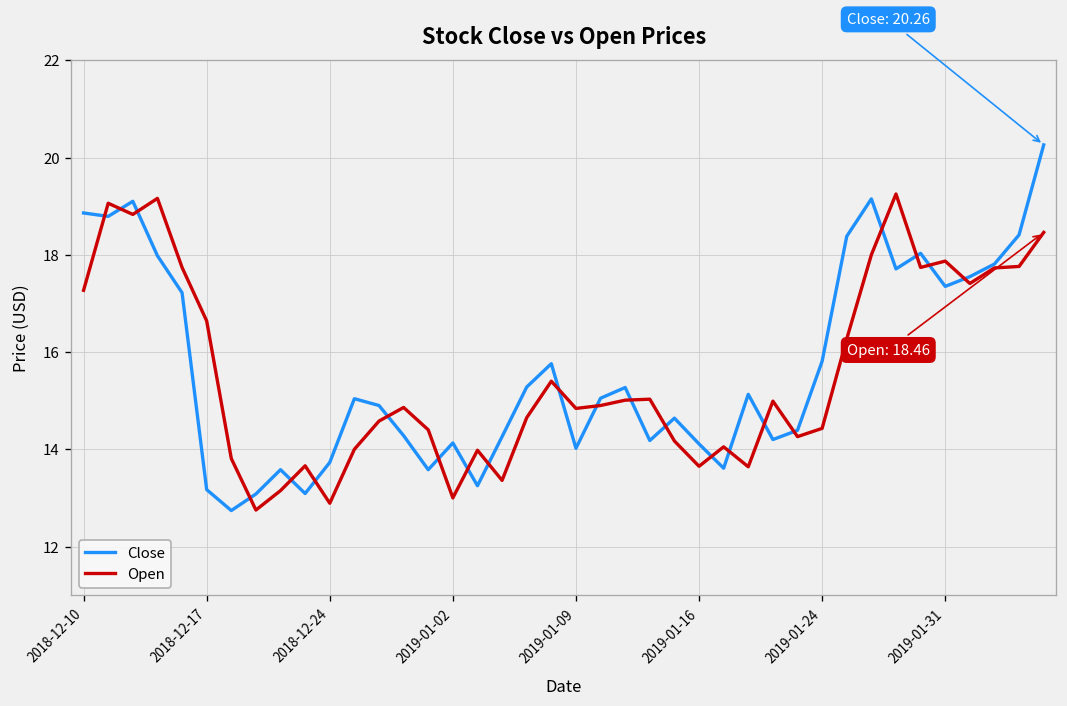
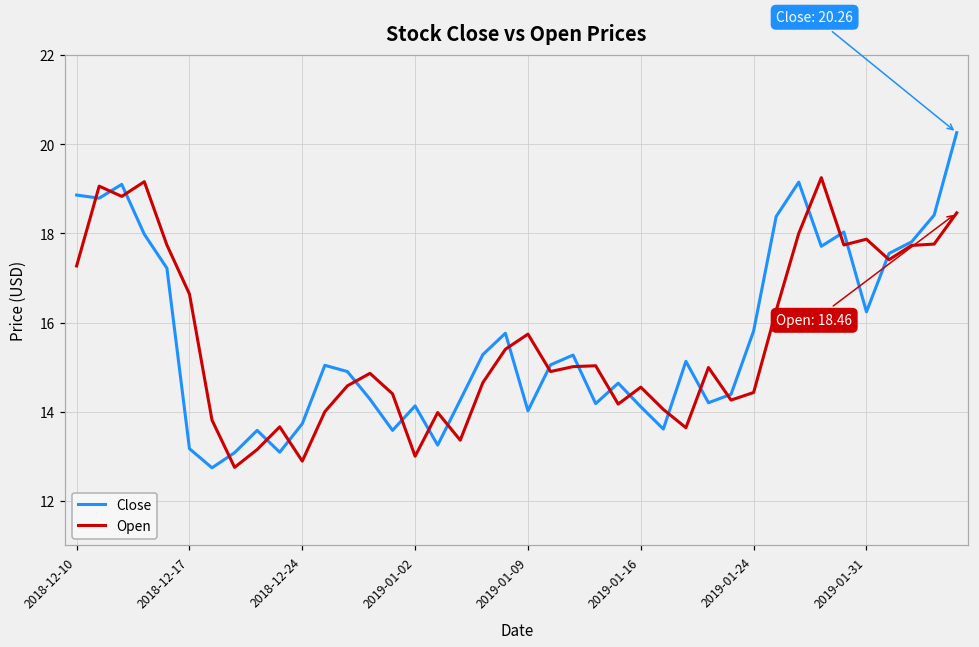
Open, 2019-01-09: 14.8 -> 15.7
Open, 2019-01-16: 13.7 -> 14.6
Close, 2019-01-31: 17.4 -> 16.2
